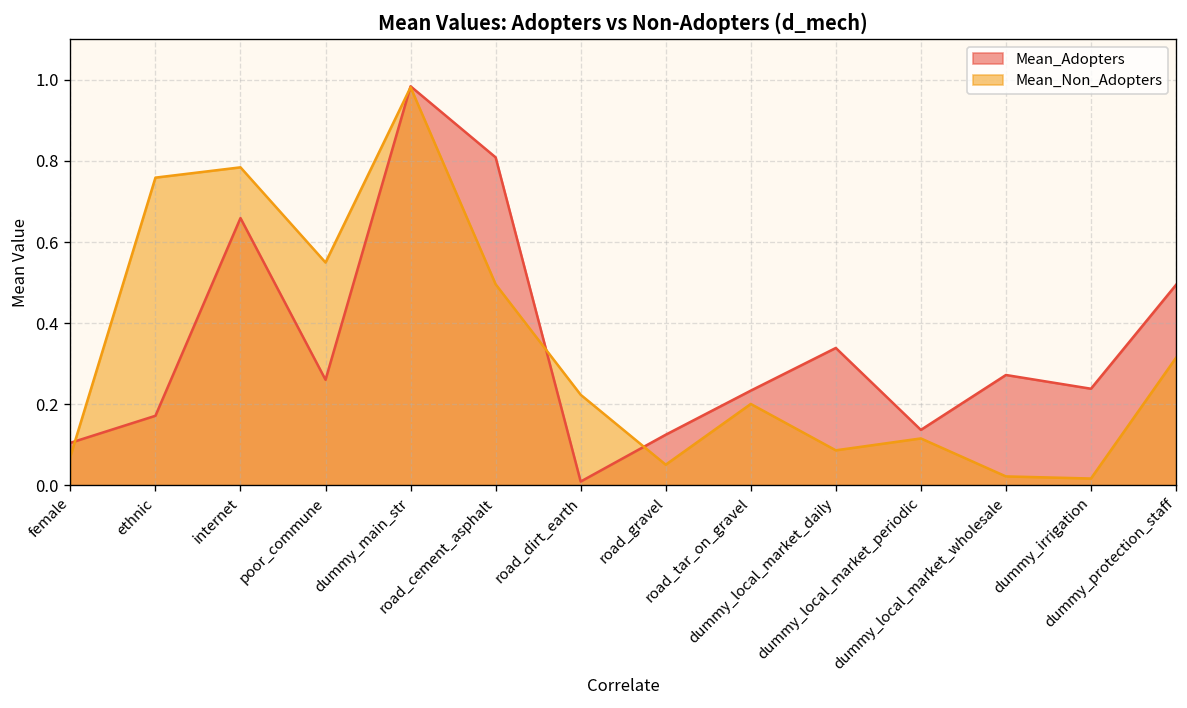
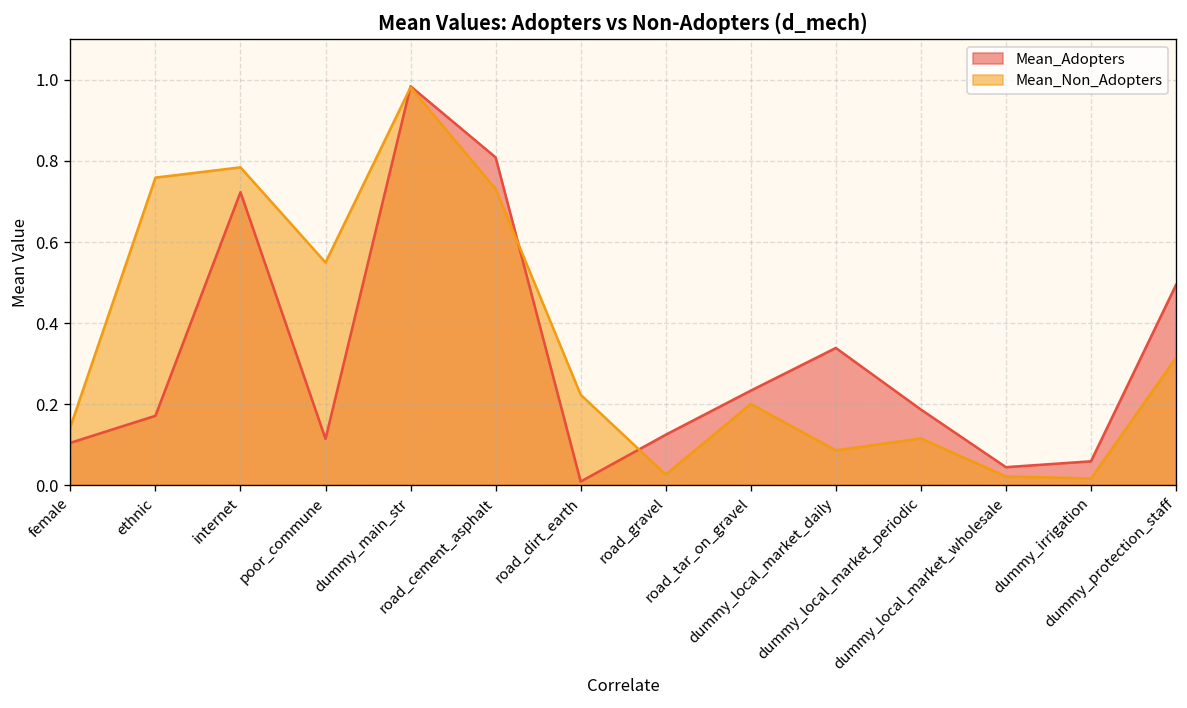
Mean_Non_Adopters, female: 0.07 -> 0.14
Mean_Adopters, internet: 0.66 -> 0.72
Mean_Adopters, poor_commune: 0.26 -> 0.11
Mean_Non_Adopters, road_cement_asphalt: 0.50 -> 0.73
Mean_Non_Adopters, road_gravel: 0.05 -> 0.03
Mean_Adopters, dummy_local_market_periodic: 0.14 -> 0.19
Mean_Adopters, dummy_local_market_wholesale: 0.27 -> 0.04
Mean_Adopters, dummy_irrigation: 0.24 -> 0.06
